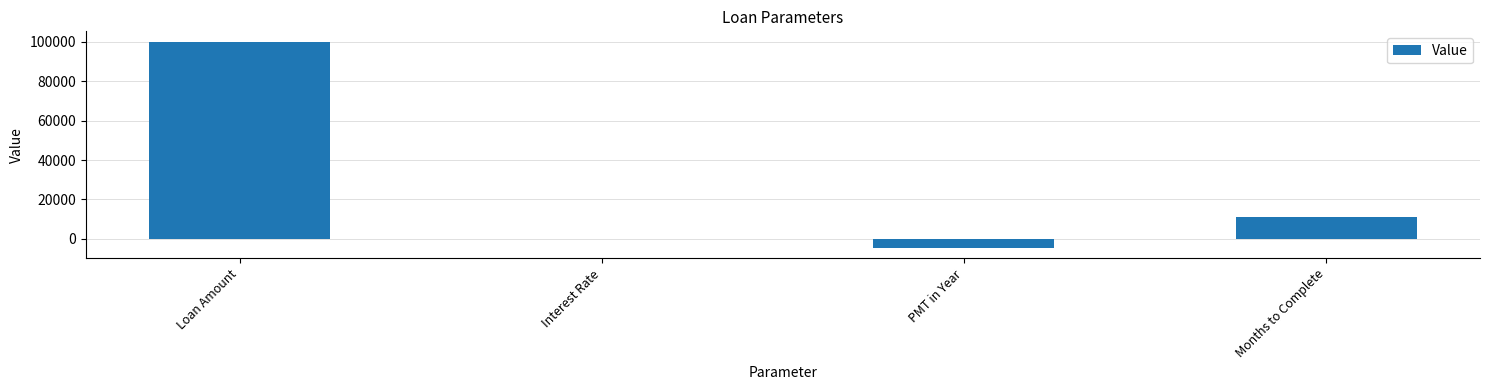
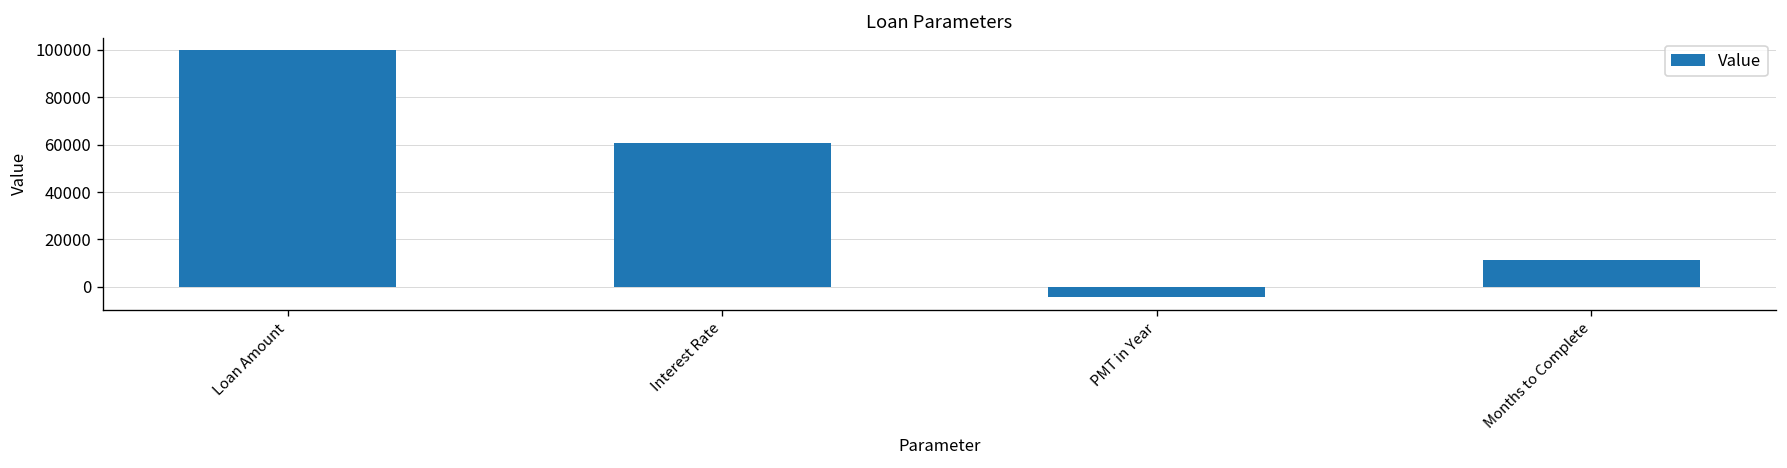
Interest Rate: 0 -> 61000
